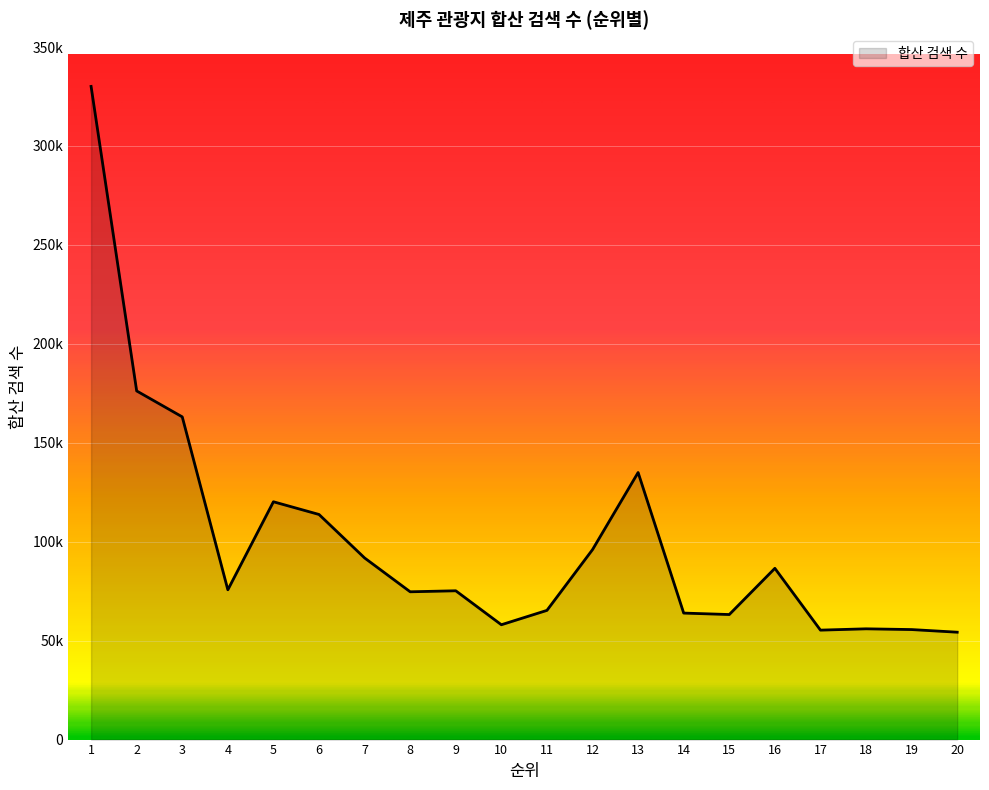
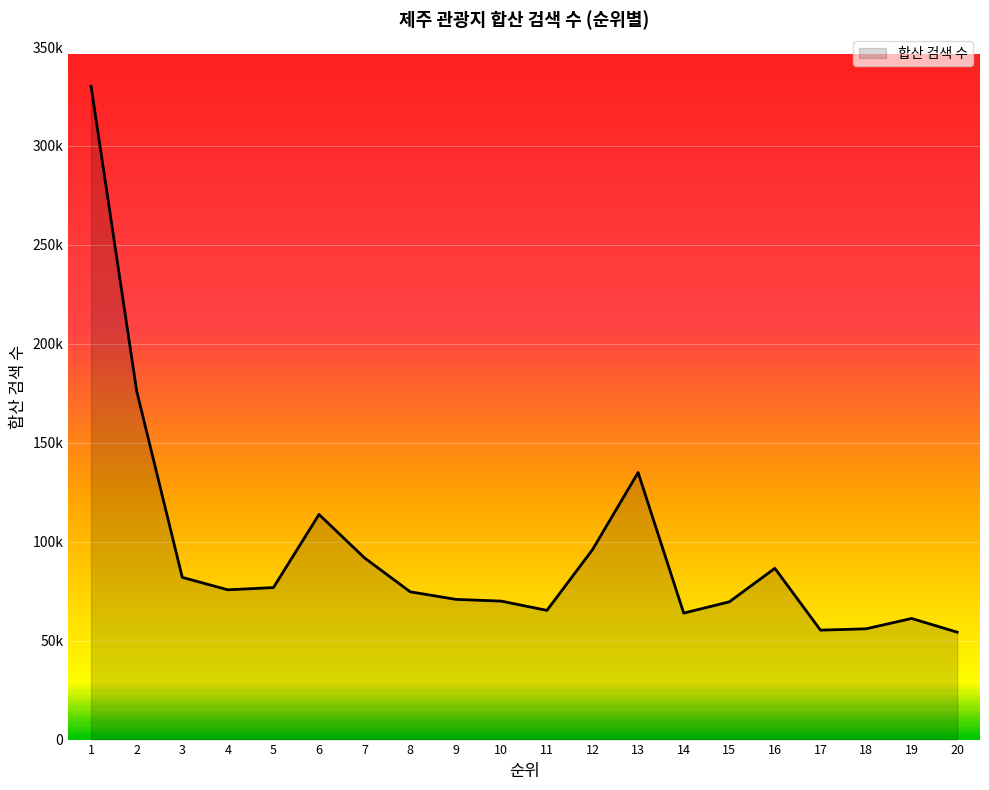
3: 163000 -> 82000
5: 120000 -> 77000
9: 75000 -> 71000
10: 58000 -> 70000
15: 63000 -> 70000
19: 56000 -> 61000
